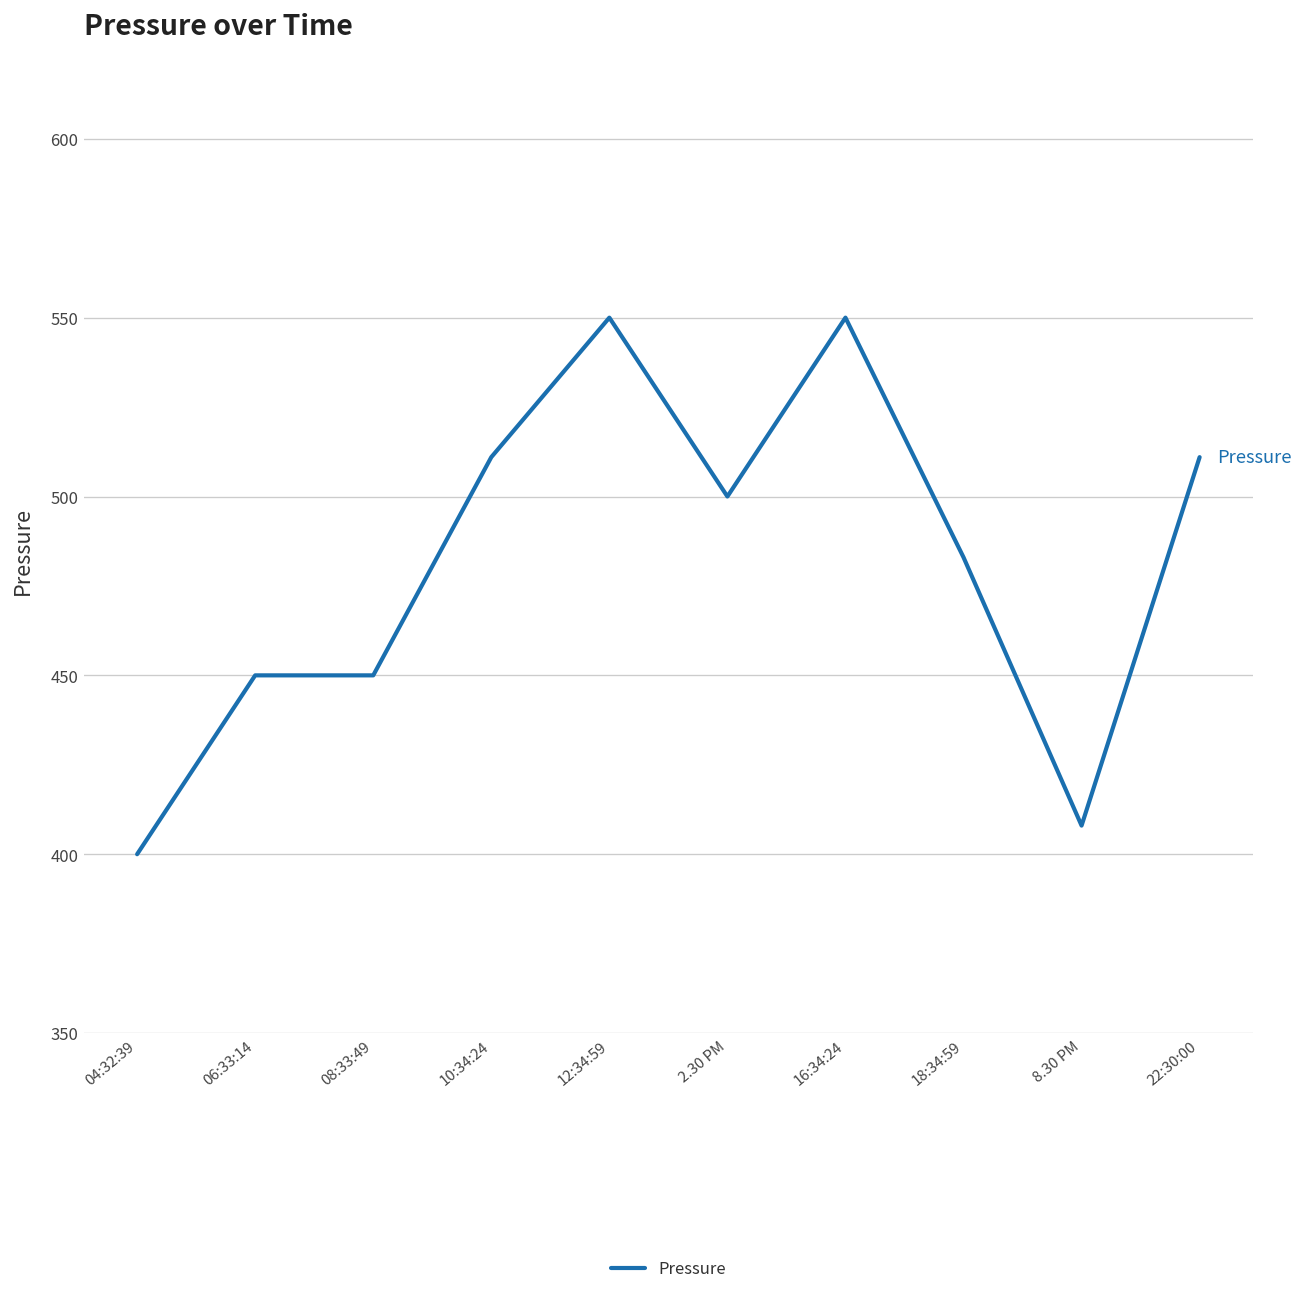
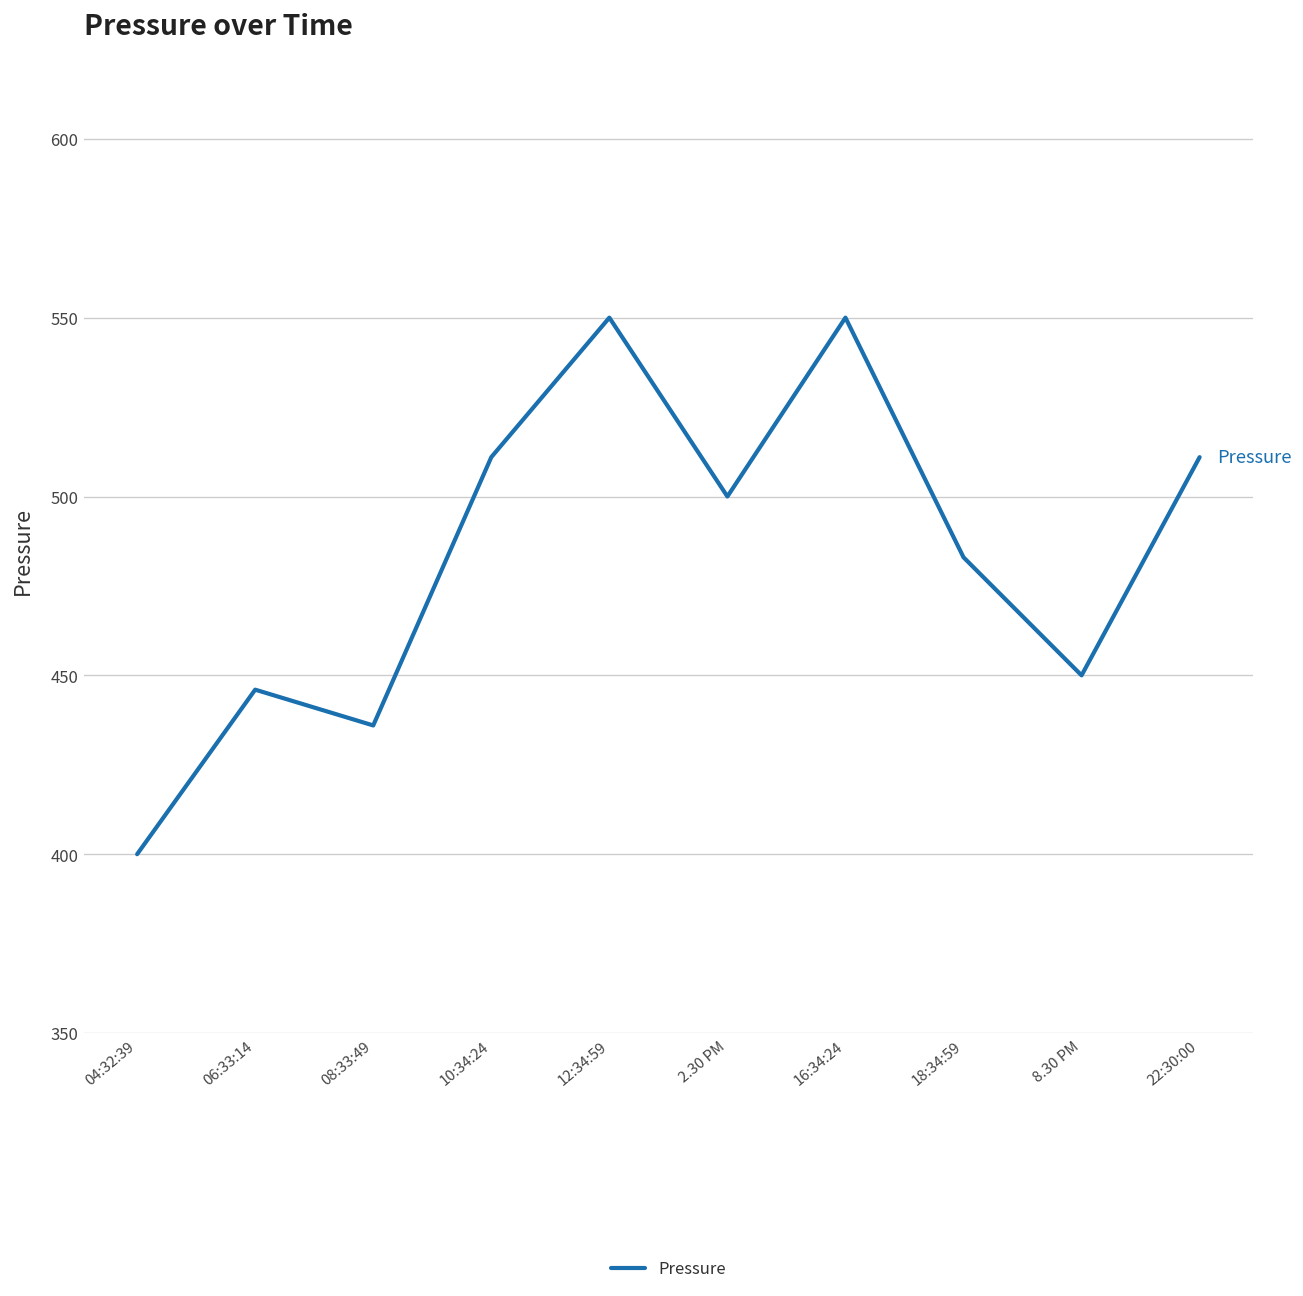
06:33:14: 450 -> 446
08:33:49: 450 -> 436
8.30 PM: 408 -> 450
